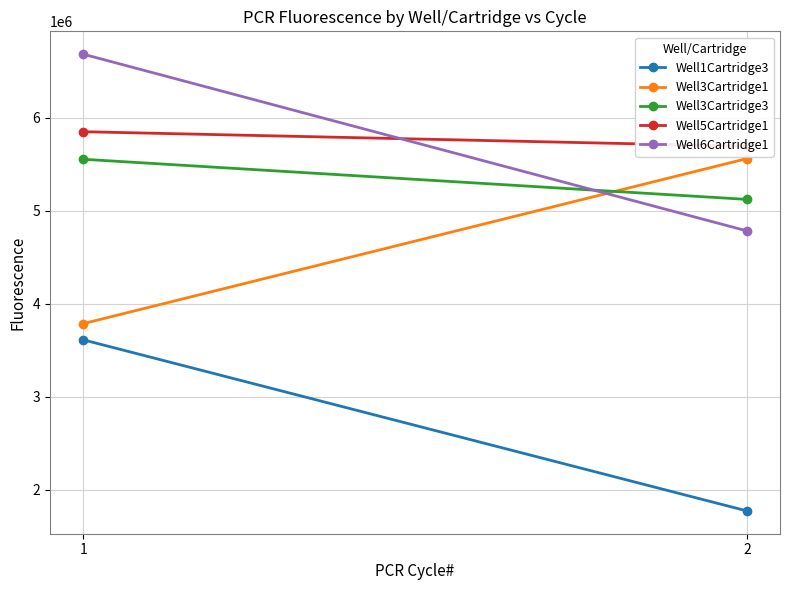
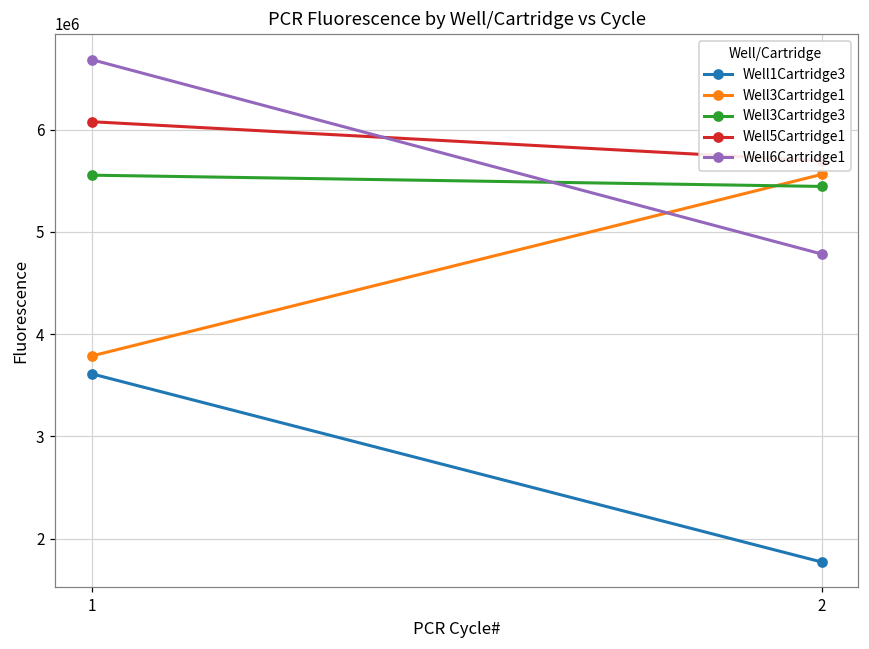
Well5Cartridge1, 1: 5900000 -> 6100000
Well3Cartridge3, 2: 5100000 -> 5400000
